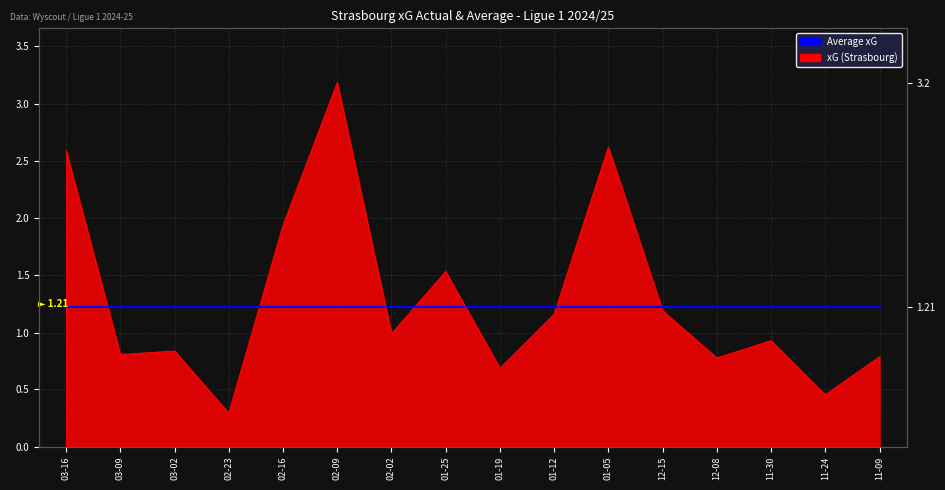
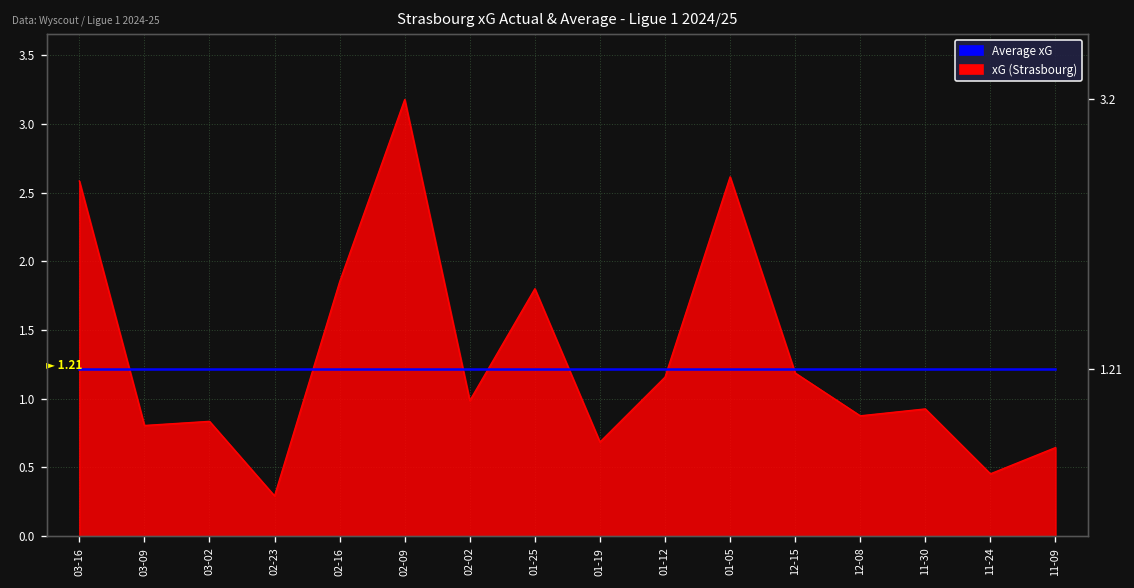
xG (Strasbourg), 02-16: 1.92 -> 1.84
xG (Strasbourg), 01-25: 1.52 -> 1.79
xG (Strasbourg), 12-08: 0.77 -> 0.87
xG (Strasbourg), 11-09: 0.78 -> 0.64
